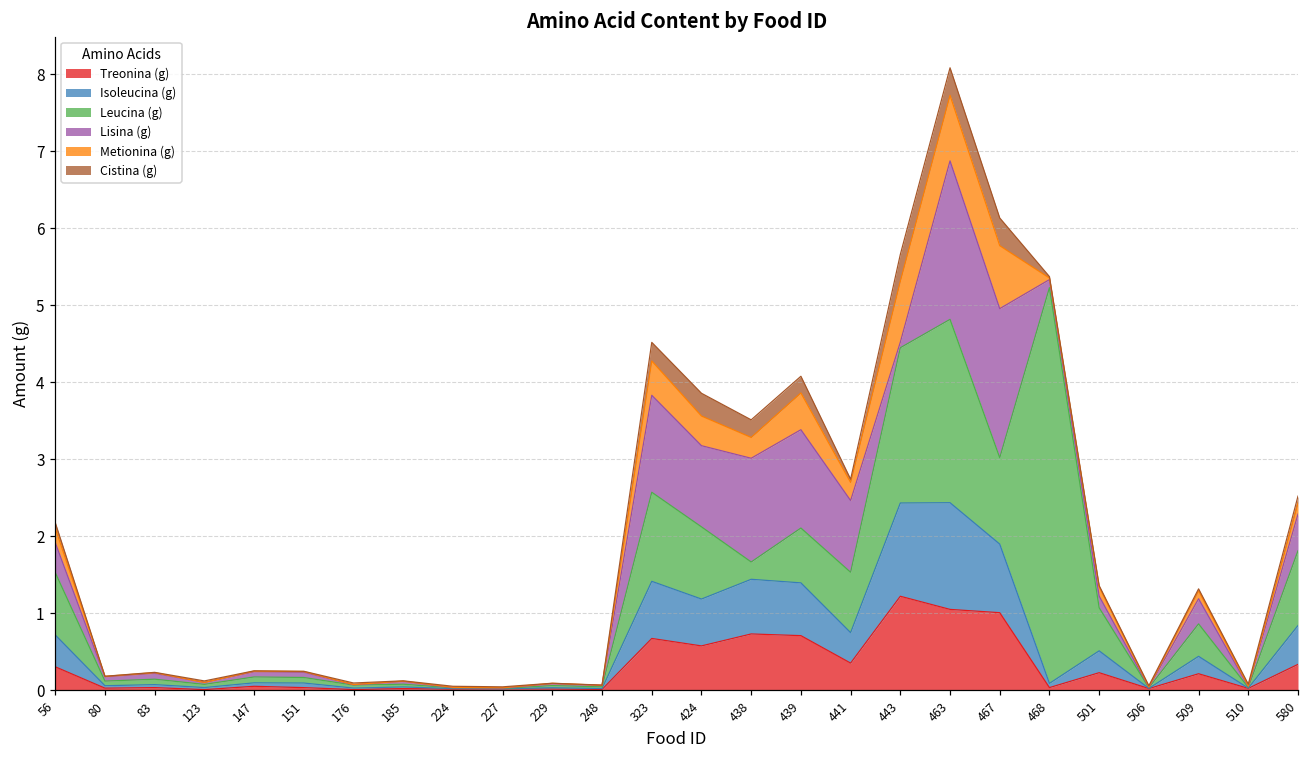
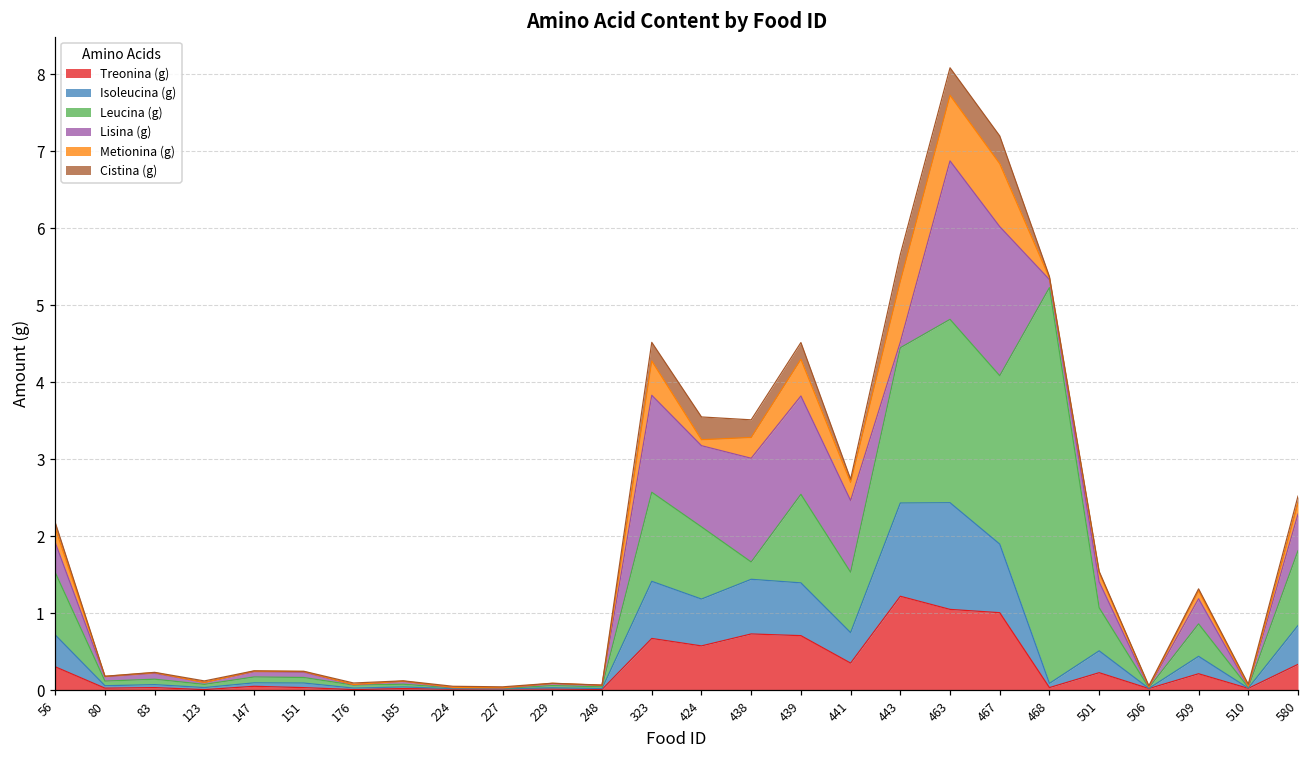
Metionina (g), 424: 0.4 -> 0.1
Leucina (g), 439: 0.7 -> 1.2
Leucina (g), 467: 1.1 -> 2.2
Lisina (g), 501: 0.2 -> 0.3
